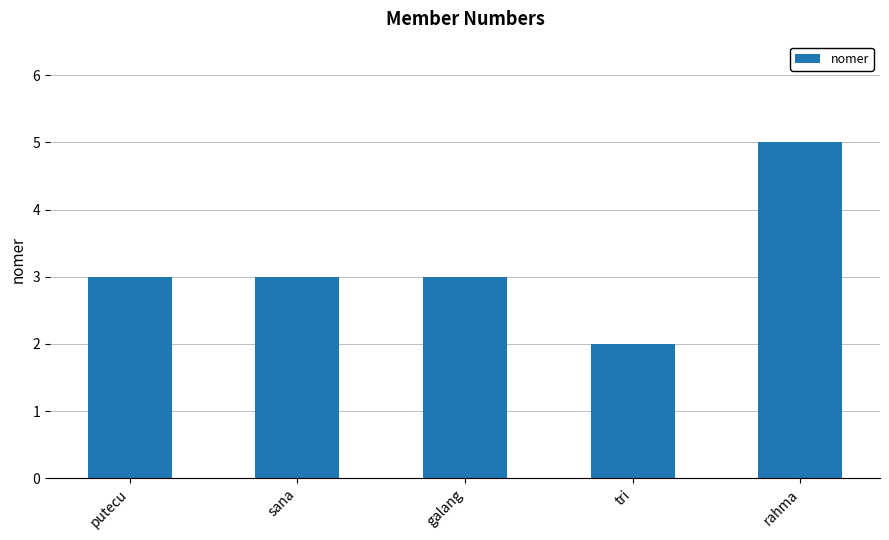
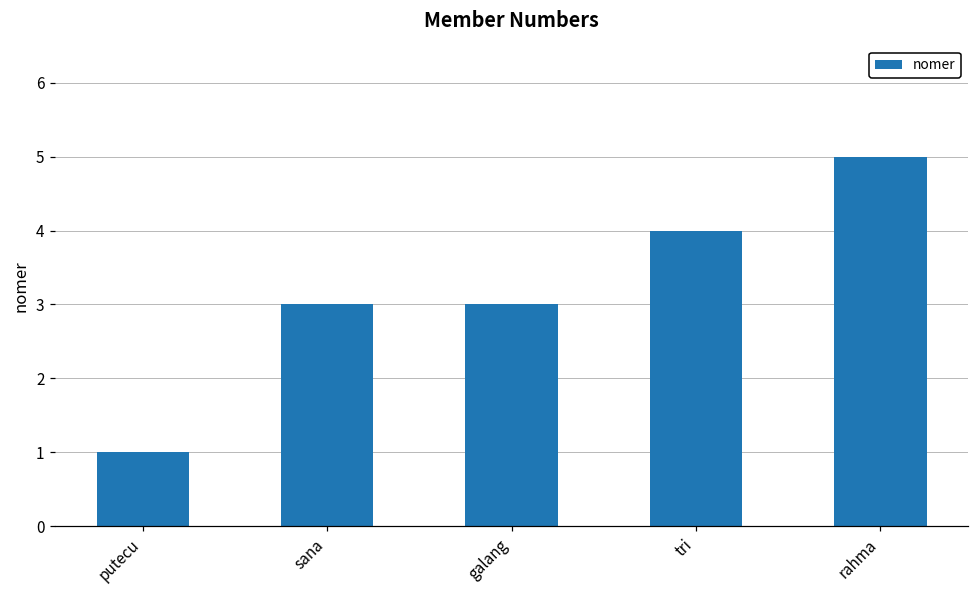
putecu: 3 -> 1
tri: 2 -> 4
